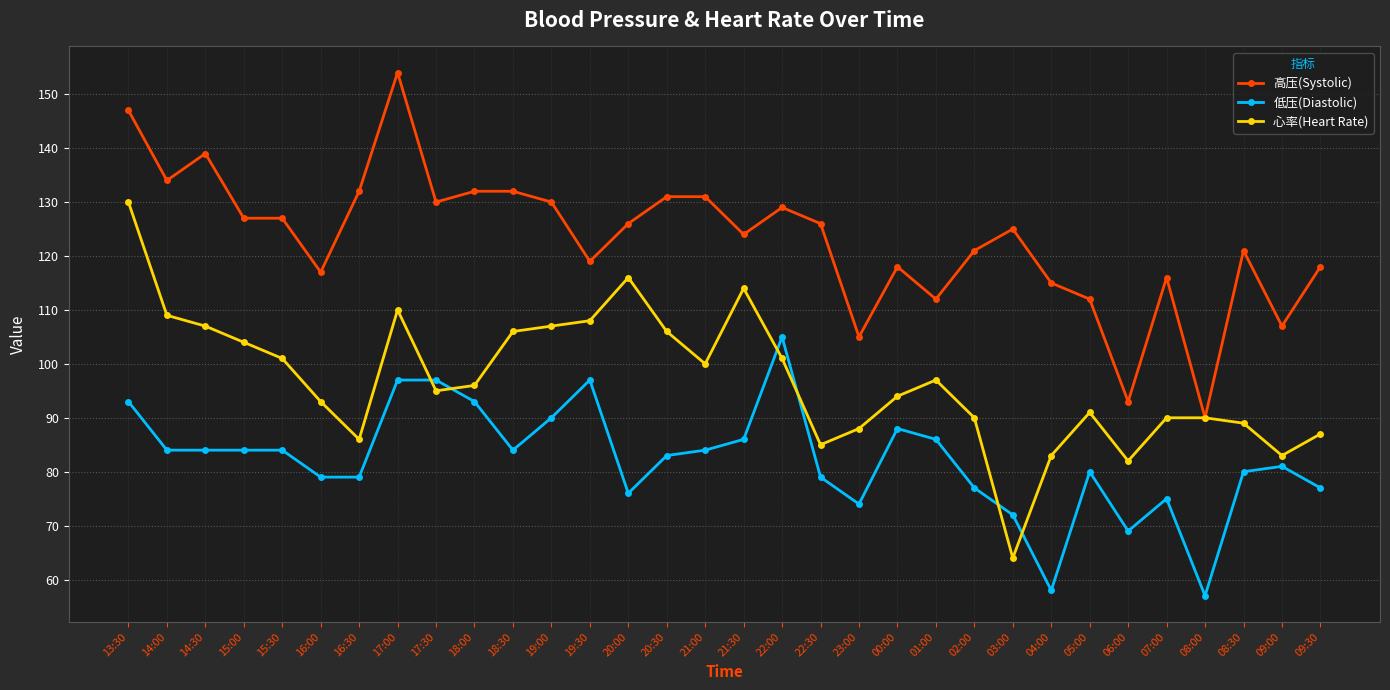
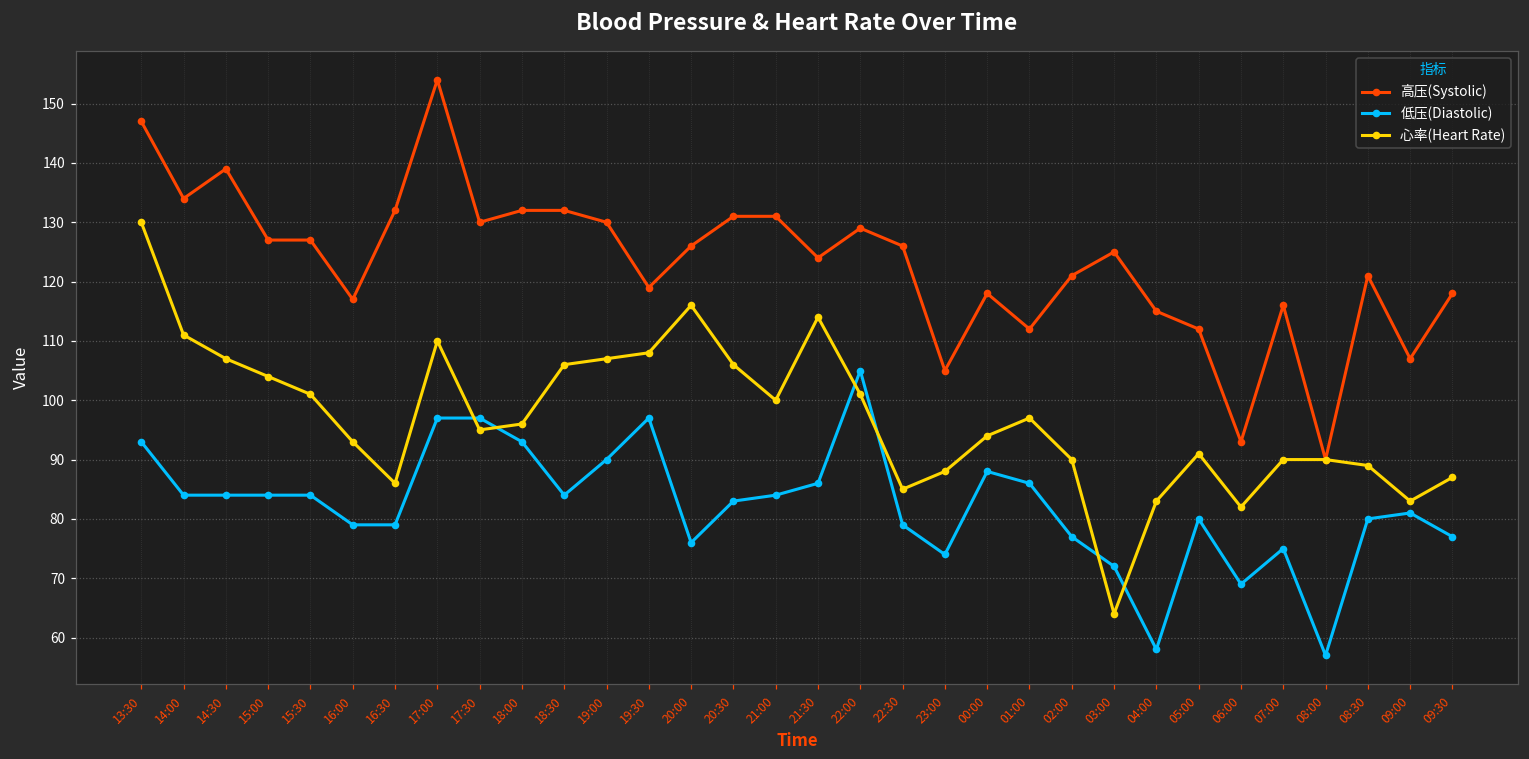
心率(Heart Rate), 14:00: 109 -> 111
